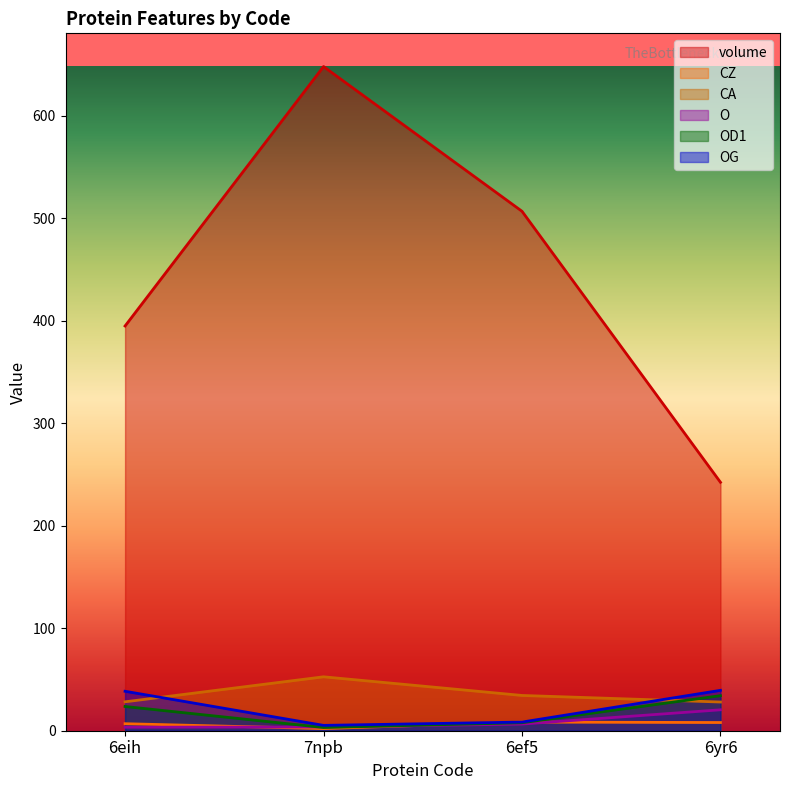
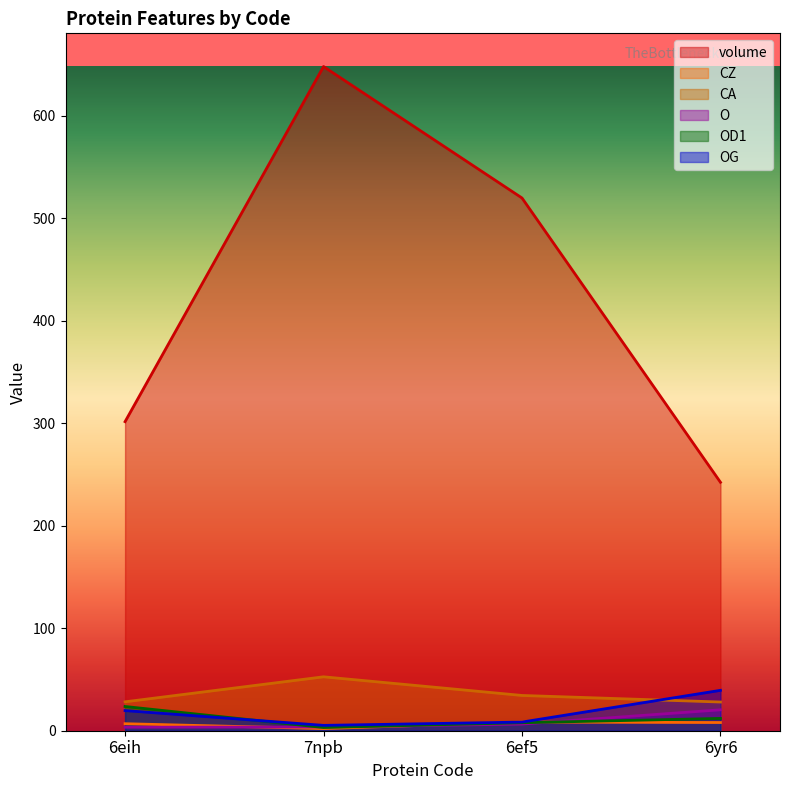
volume, 6eih: 395 -> 302
OG, 6eih: 38 -> 20
volume, 6ef5: 507 -> 520
OD1, 6yr6: 34 -> 12
